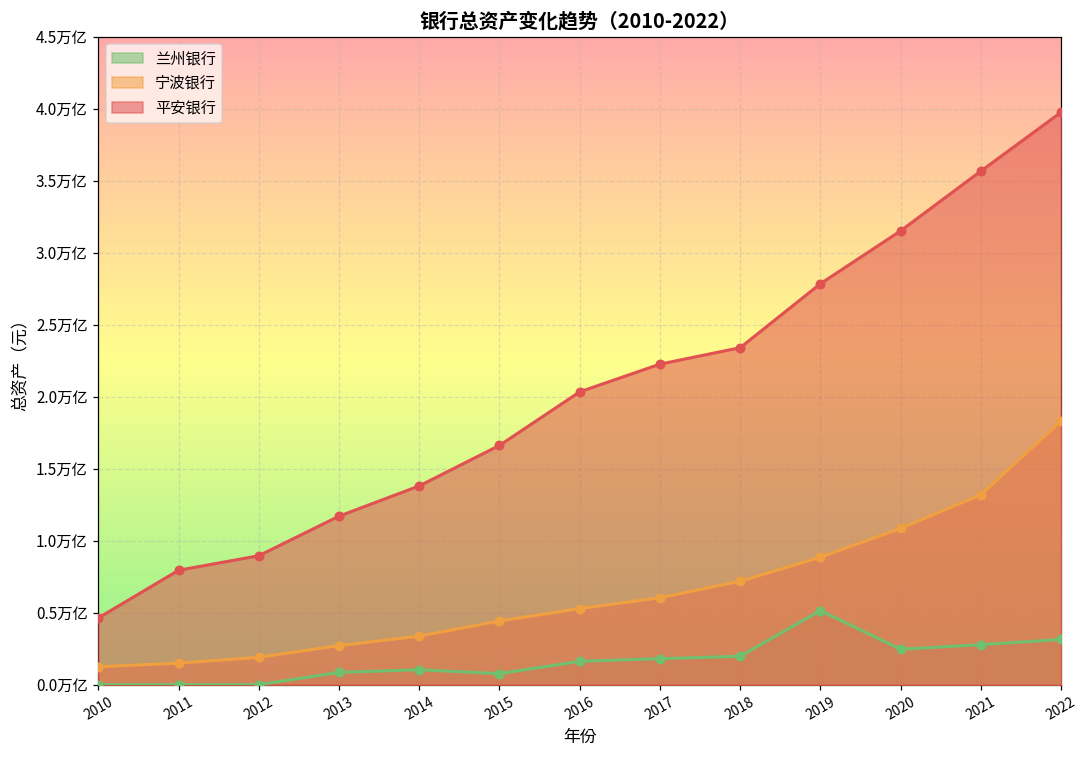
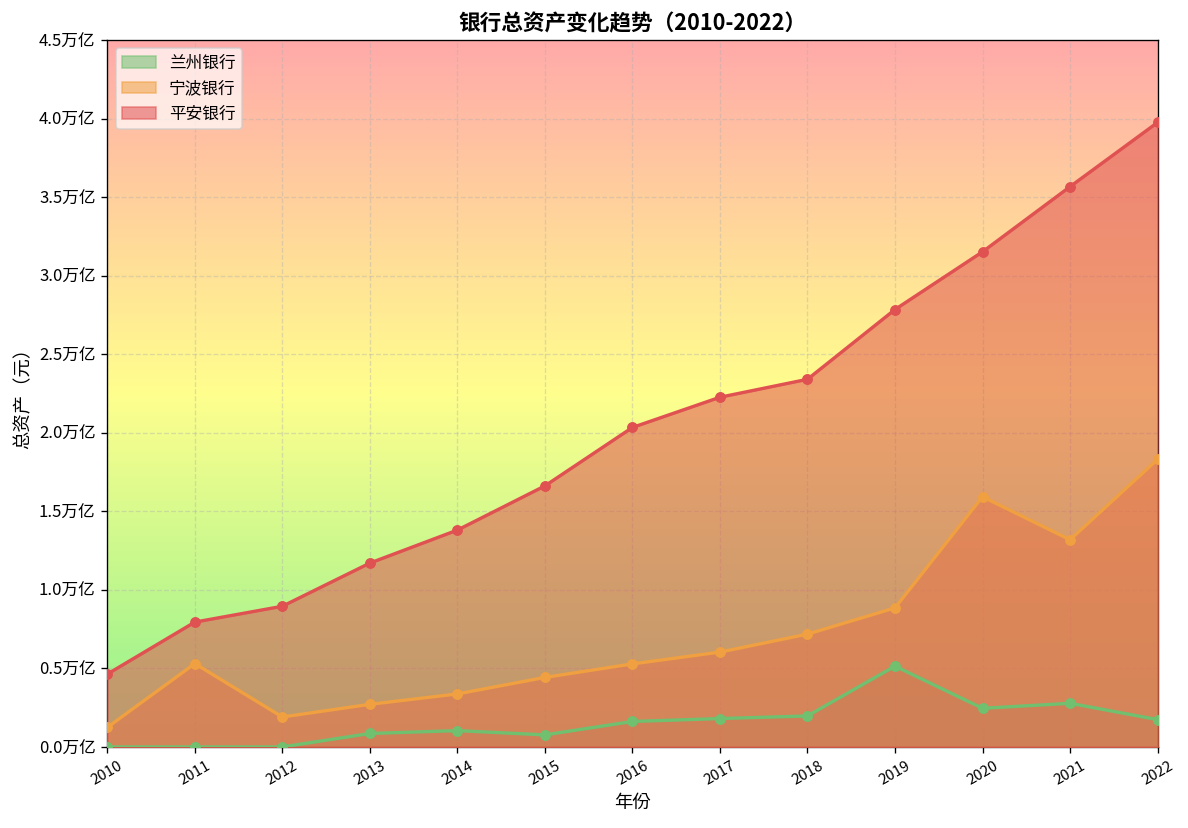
宁波银行, 2011: 0.15万亿 -> 0.53万亿
宁波银行, 2020: 1.08万亿 -> 1.59万亿
兰州银行, 2022: 0.31万亿 -> 0.17万亿
